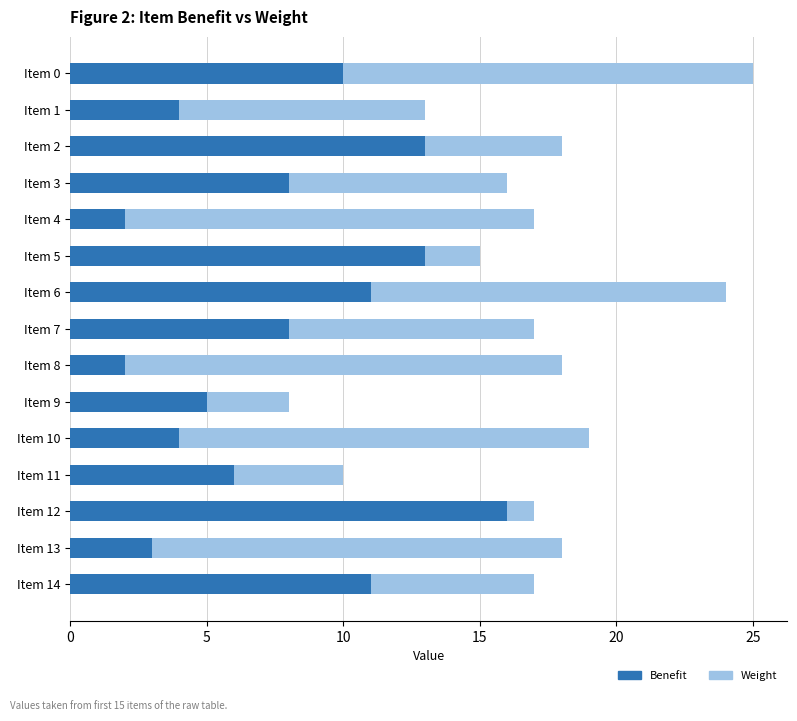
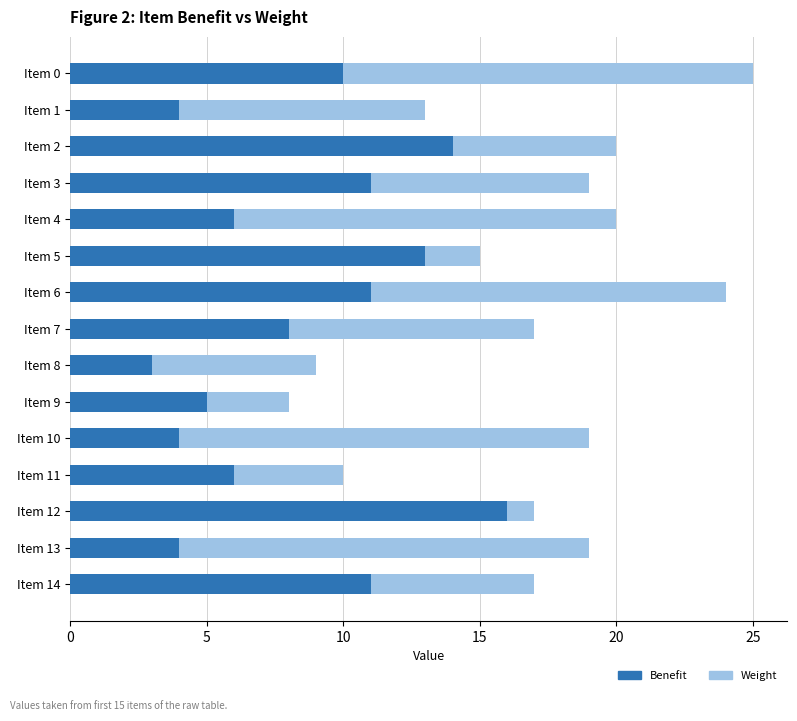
Benefit, Item 2: 13 -> 14
Weight, Item 2: 5 -> 6
Benefit, Item 3: 8 -> 11
Benefit, Item 4: 2 -> 6
Weight, Item 4: 15 -> 14
Benefit, Item 8: 2 -> 3
Weight, Item 8: 16 -> 6
Benefit, Item 13: 3 -> 4
